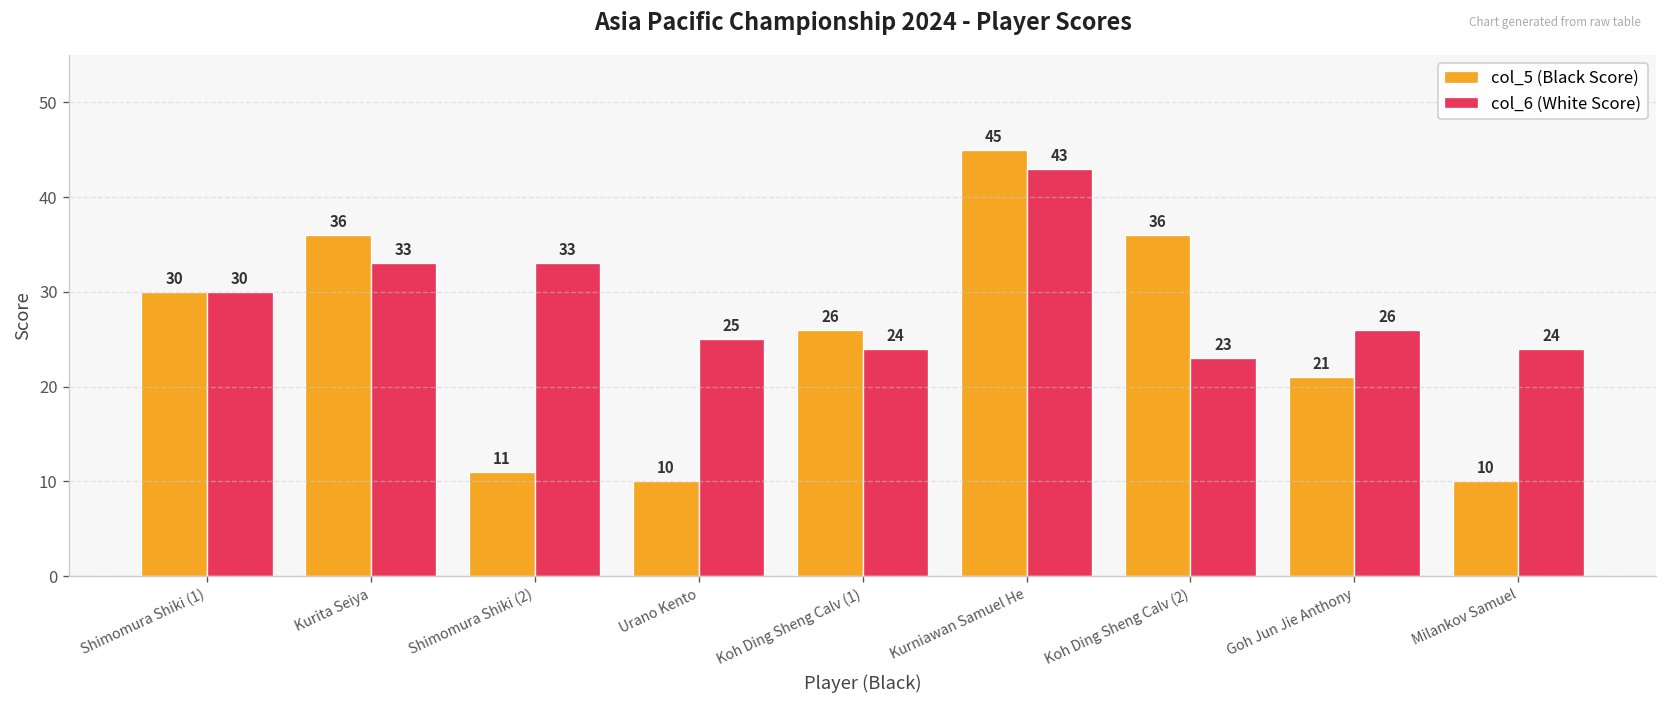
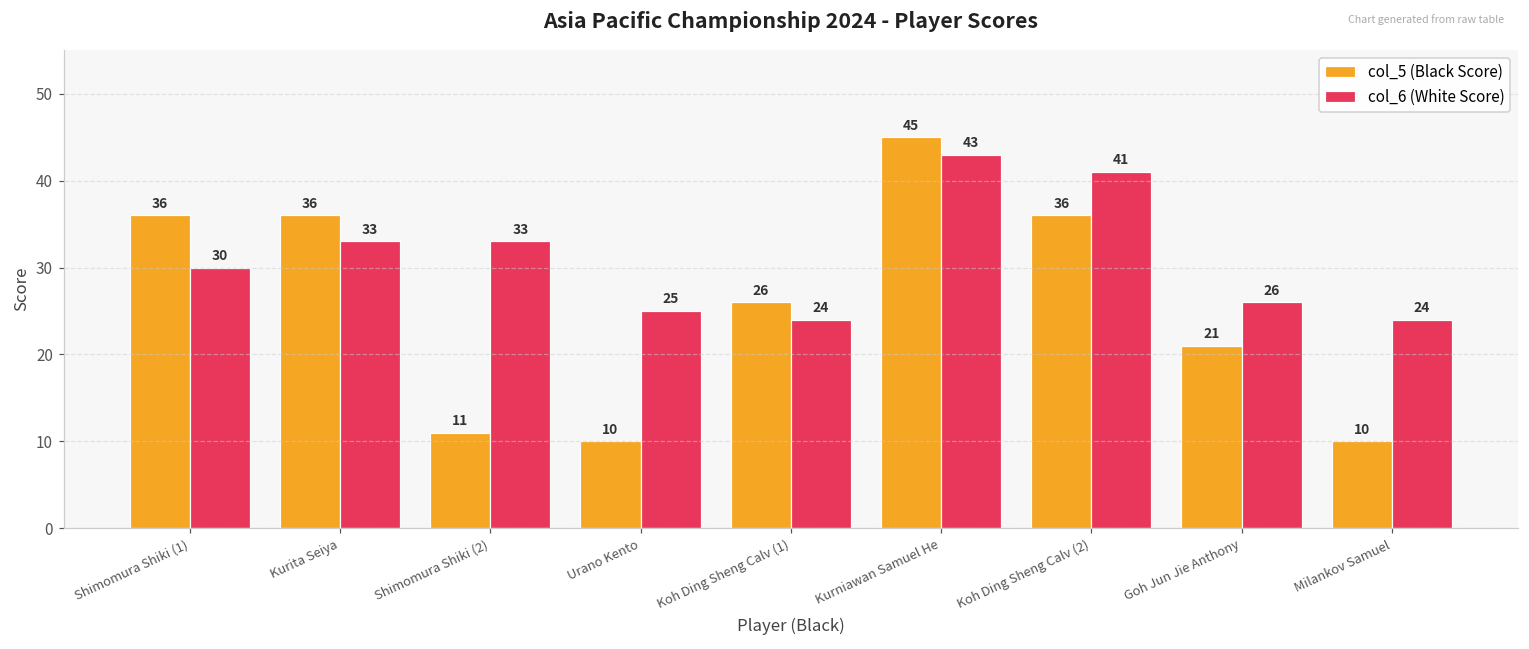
col_5 (Black Score), Shimomura Shiki (1): 30 -> 36
col_6 (White Score), Koh Ding Sheng Calv (2): 23 -> 41
